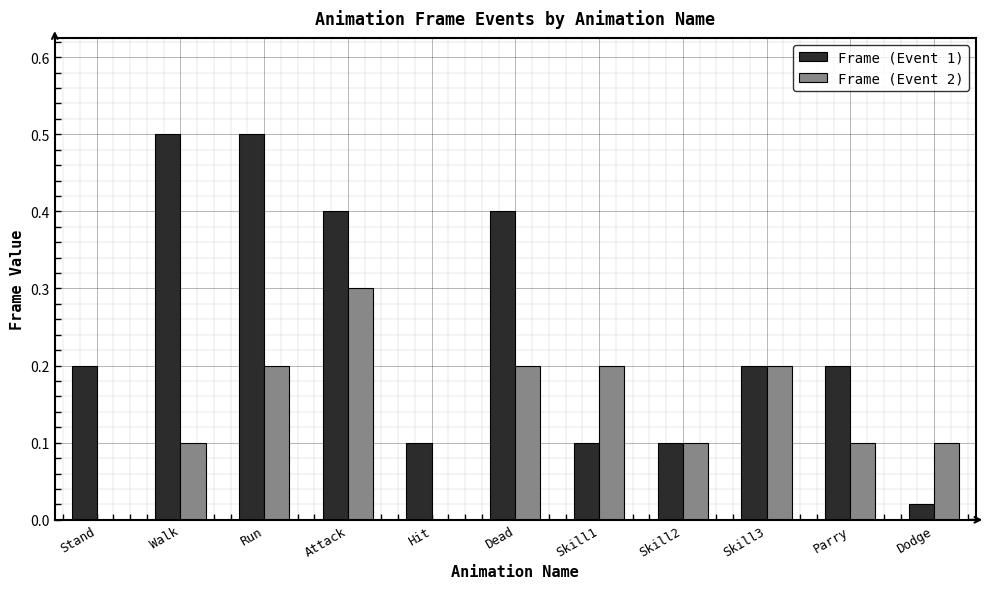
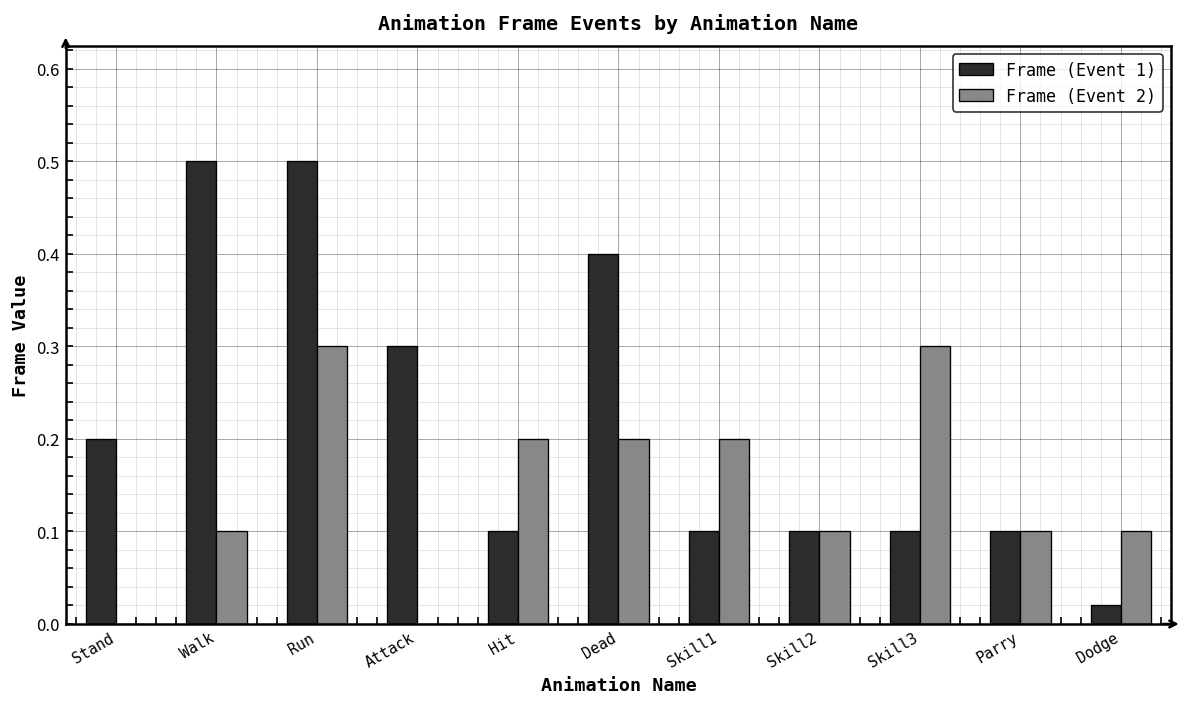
Frame (Event 2), Run: 0.2 -> 0.3
Frame (Event 1), Attack: 0.4 -> 0.3
Frame (Event 2), Attack: 0.3 -> 0.0
Frame (Event 2), Hit: 0.0 -> 0.2
Frame (Event 1), Skill3: 0.2 -> 0.1
Frame (Event 2), Skill3: 0.2 -> 0.3
Frame (Event 1), Parry: 0.2 -> 0.1
